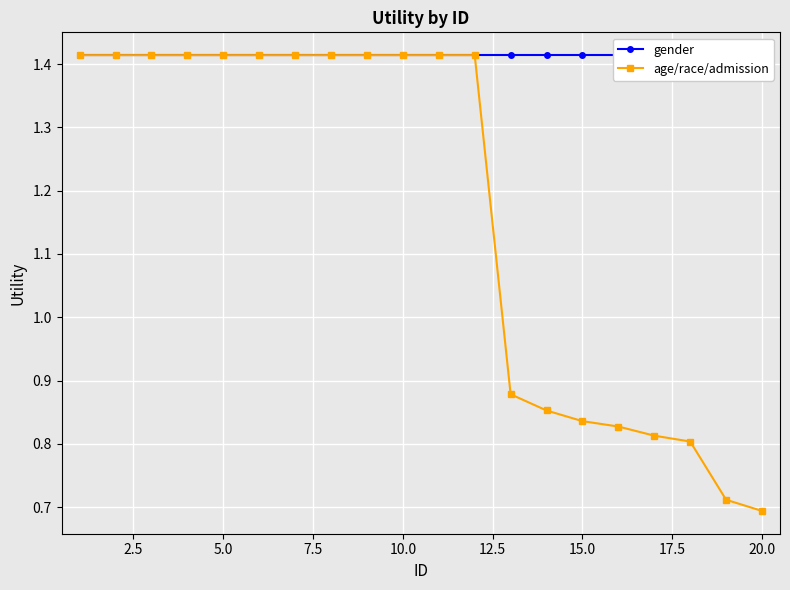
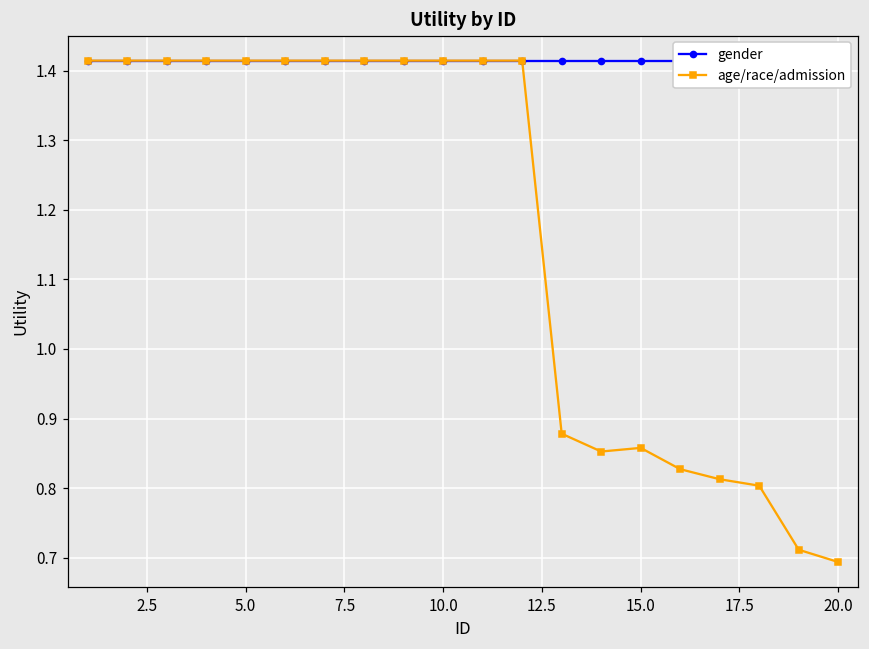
age/race/admission, 15.0: 0.84 -> 0.86
